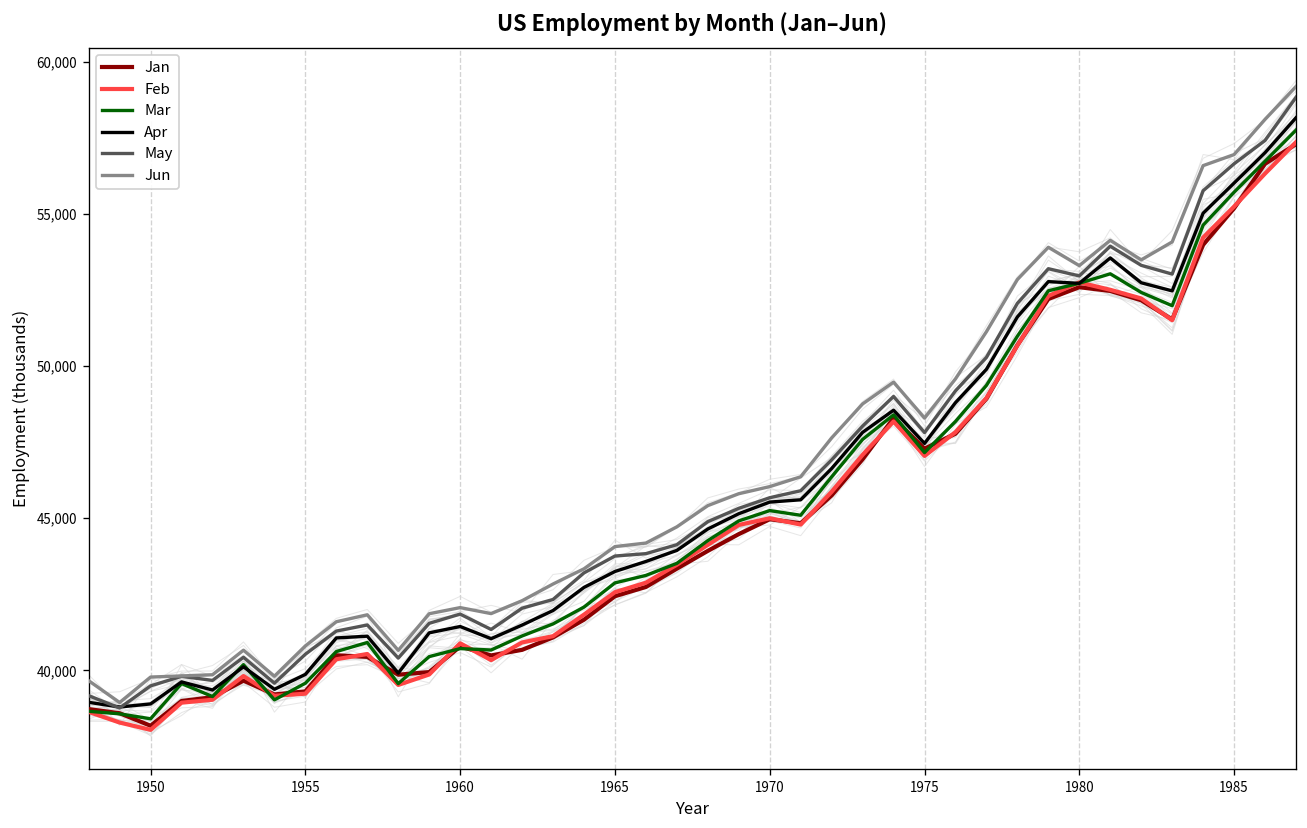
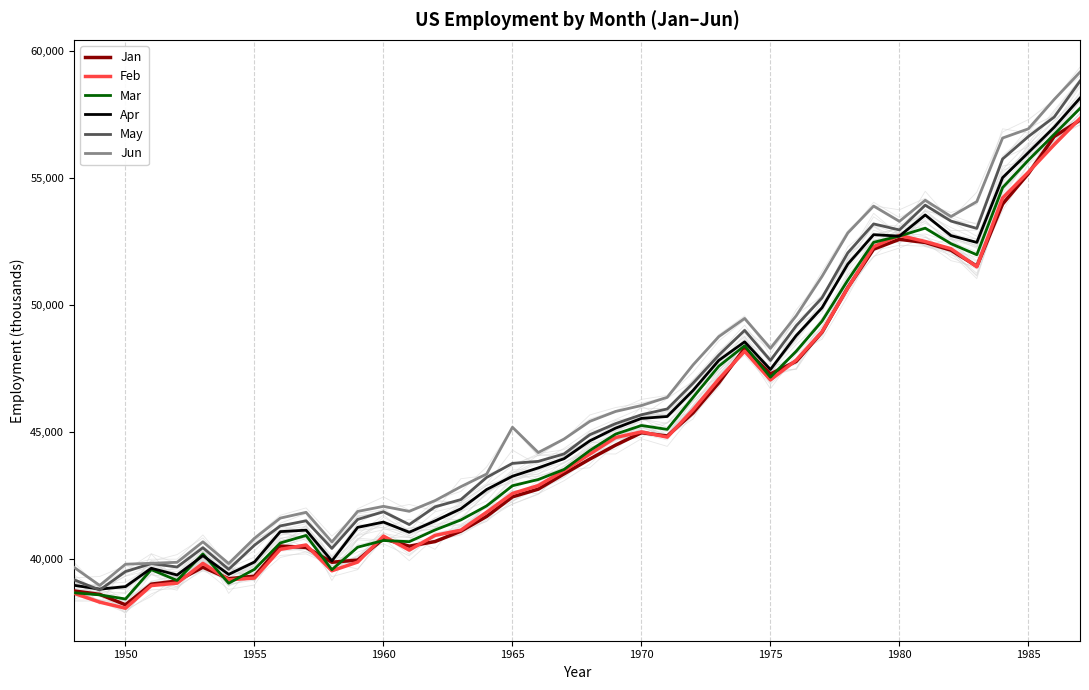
Jun, 1965: 44,100 -> 45,200
